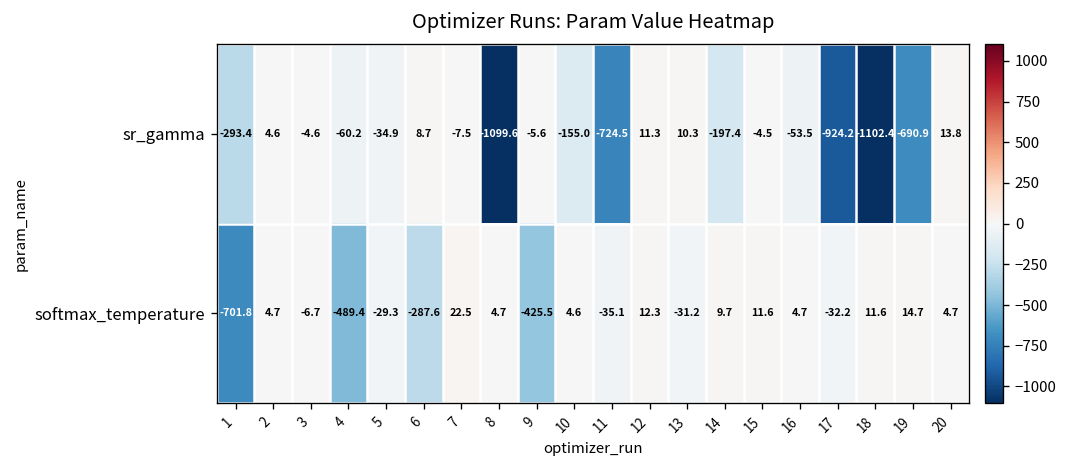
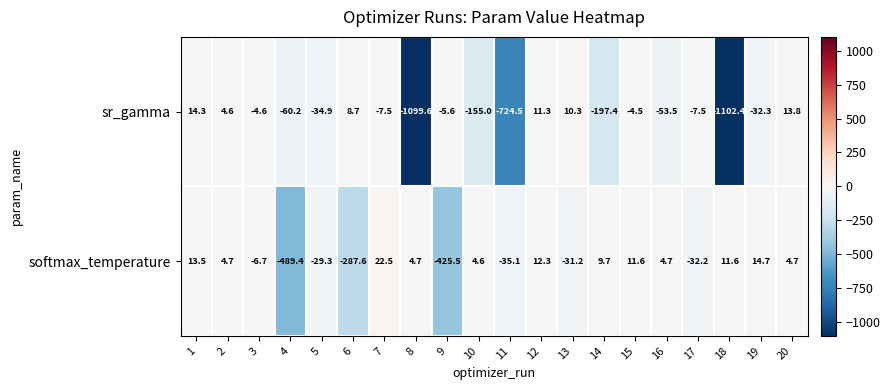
sr_gamma, 1: -293.4 -> 14.3
sr_gamma, 17: -924.2 -> -7.5
sr_gamma, 19: -690.9 -> -32.3
softmax_temperature, 1: -701.8 -> 13.5
